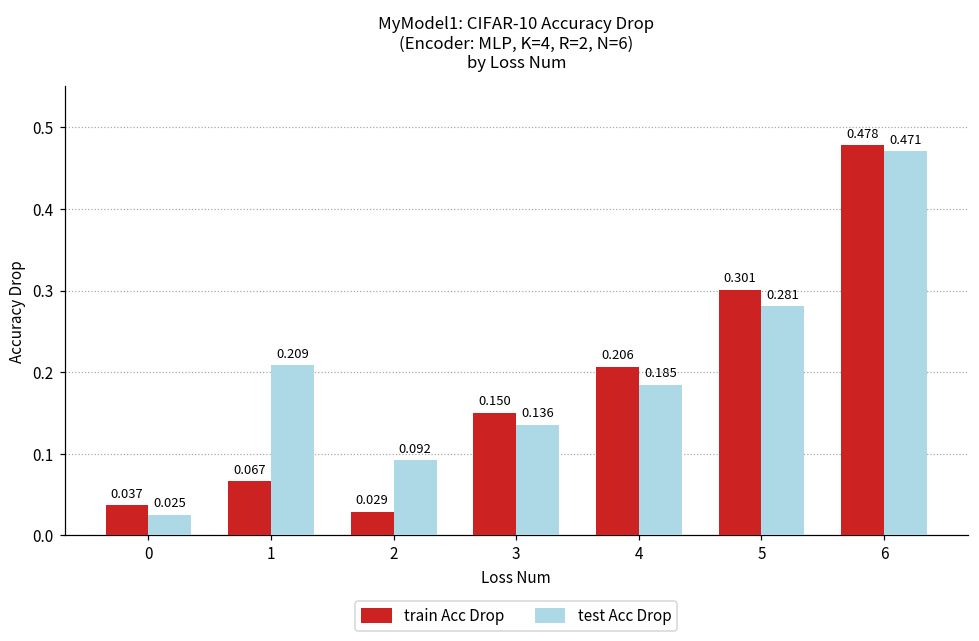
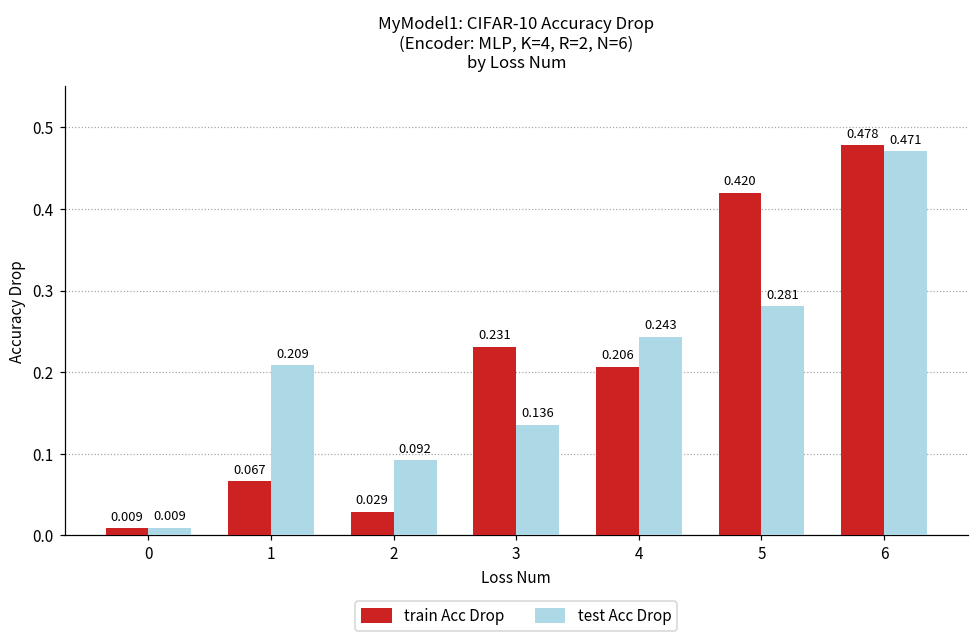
train Acc Drop, 0: 0.037 -> 0.009
test Acc Drop, 0: 0.025 -> 0.009
train Acc Drop, 3: 0.150 -> 0.231
test Acc Drop, 4: 0.185 -> 0.243
train Acc Drop, 5: 0.301 -> 0.420
